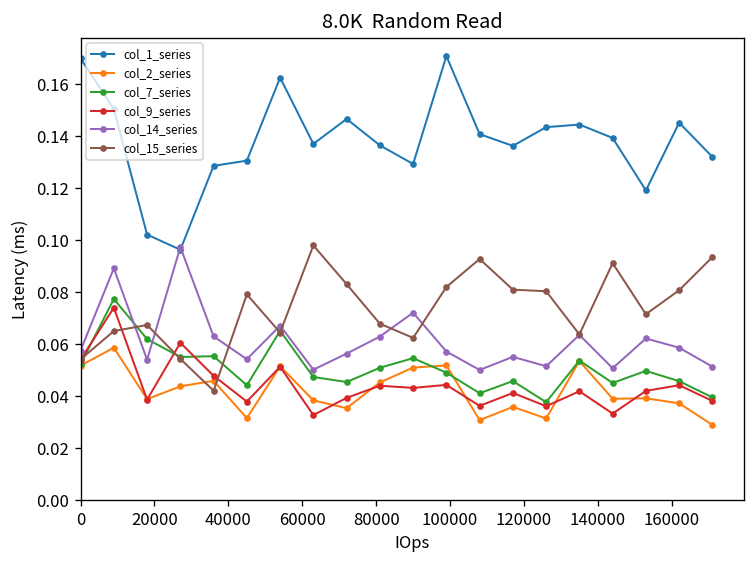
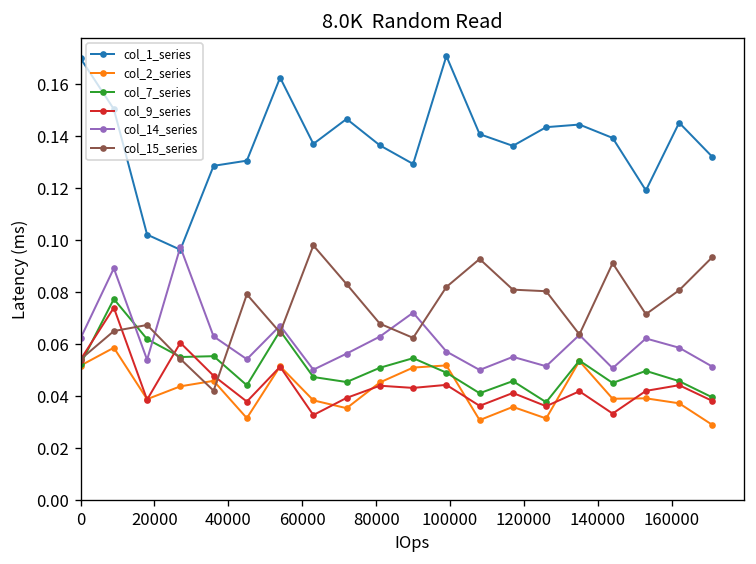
col_14_series, 0: 0.058 -> 0.062
